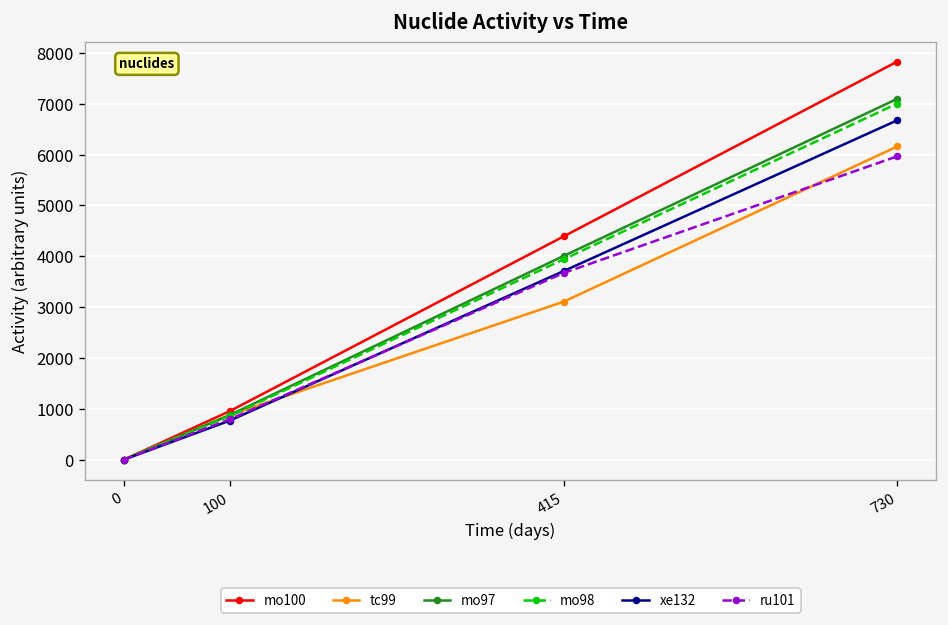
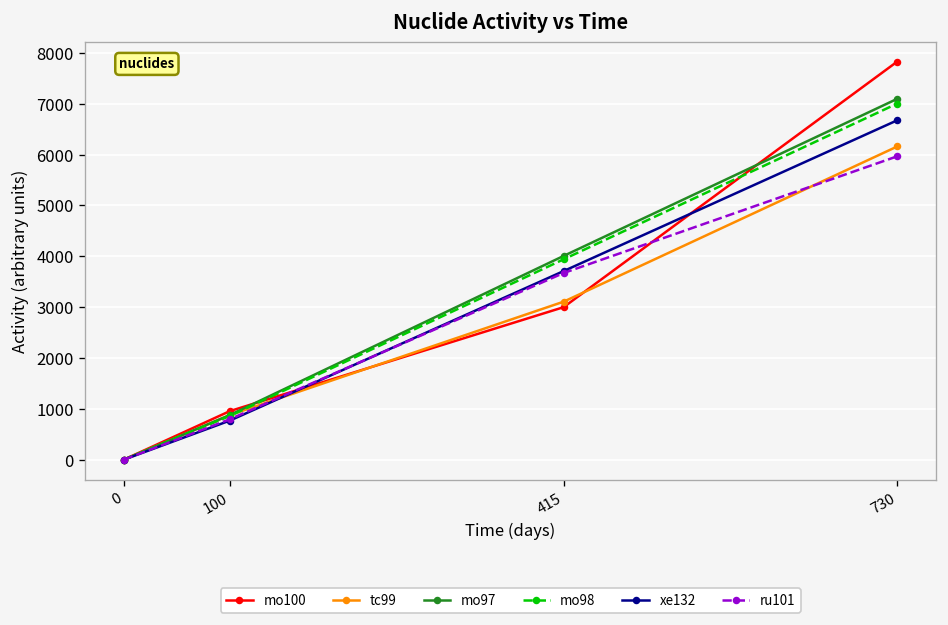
mo100, 415: 4400 -> 3000
